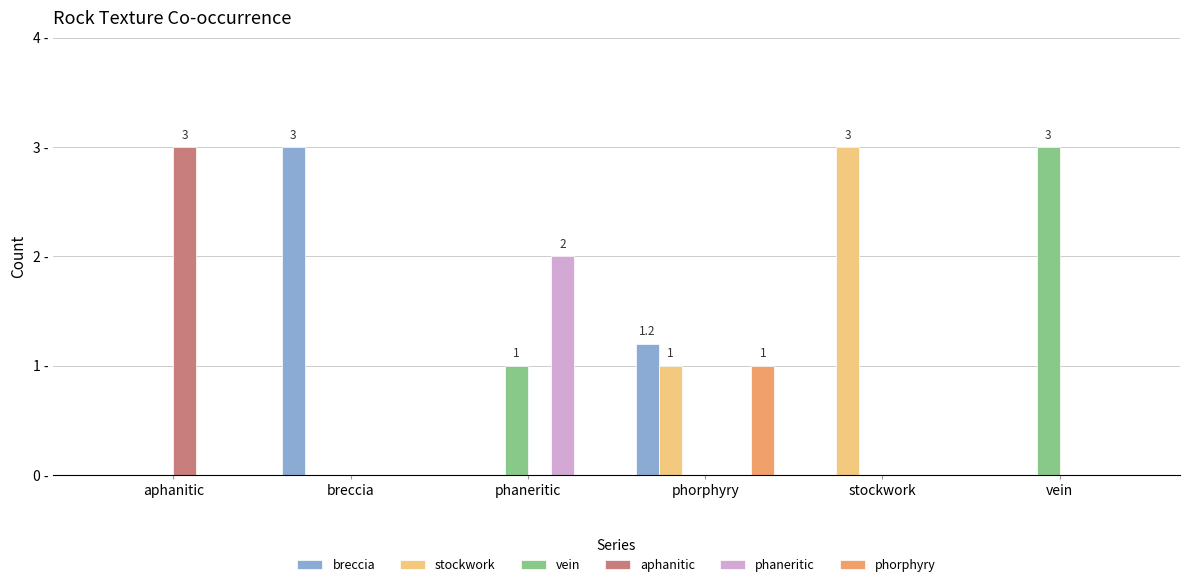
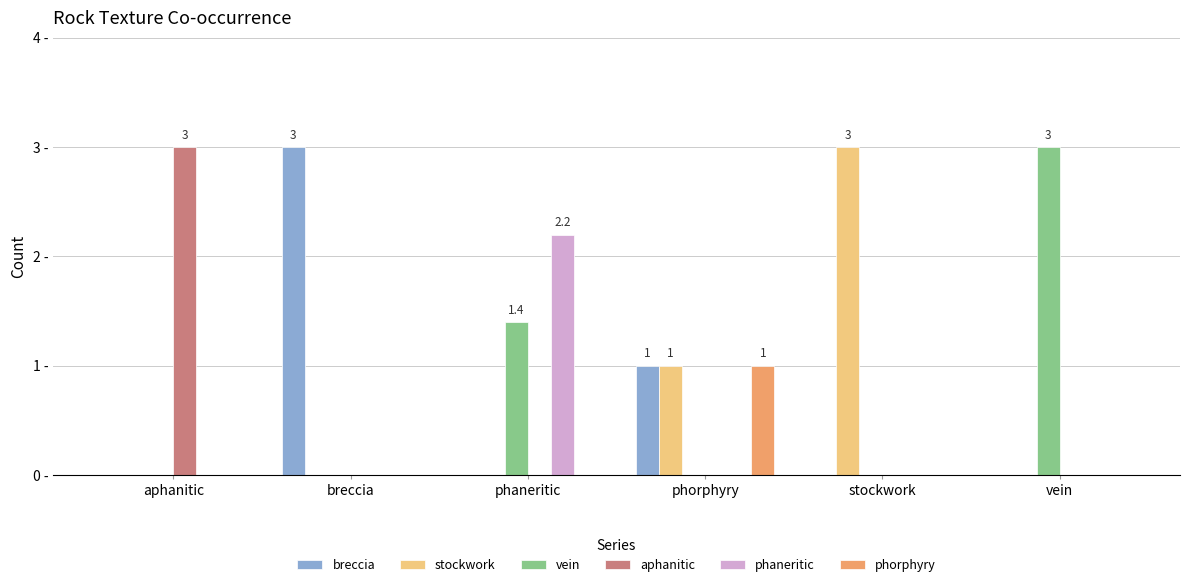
vein, phaneritic: 1 -> 1.4
phaneritic, phaneritic: 2 -> 2.2
breccia, phorphyry: 1.2 -> 1
